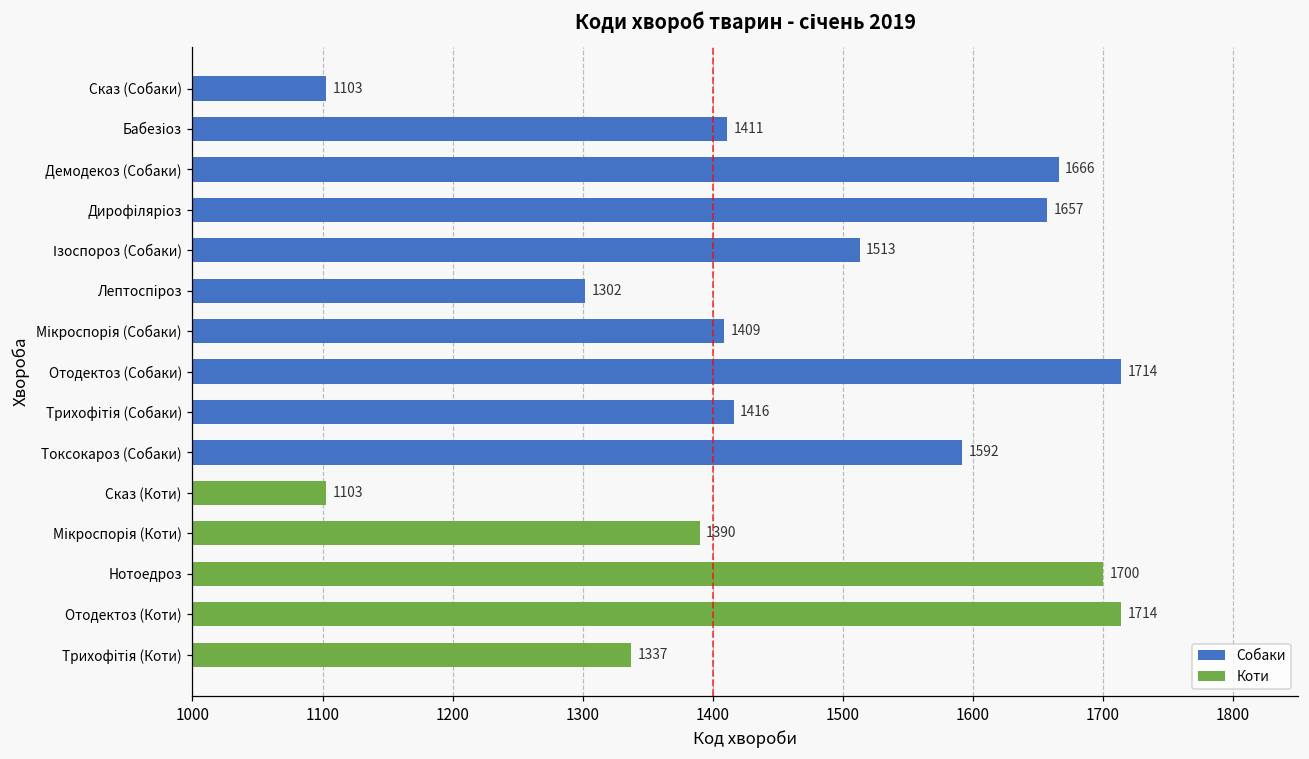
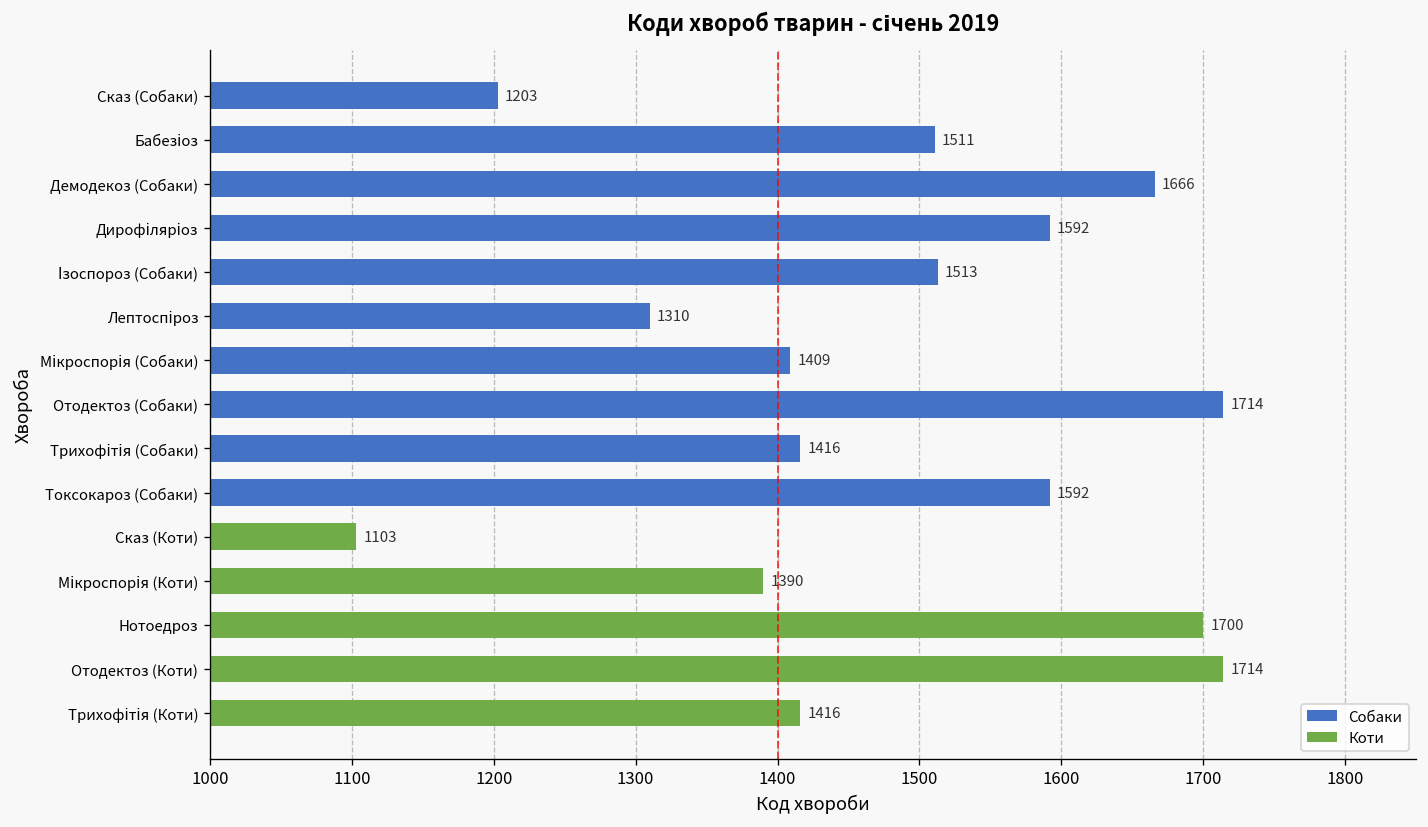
Сказ (Собаки): 1103 -> 1203
Бабезіоз: 1411 -> 1511
Дирофіляріоз: 1657 -> 1592
Лептоспіроз: 1302 -> 1310
Трихофітія (Коти): 1337 -> 1416
